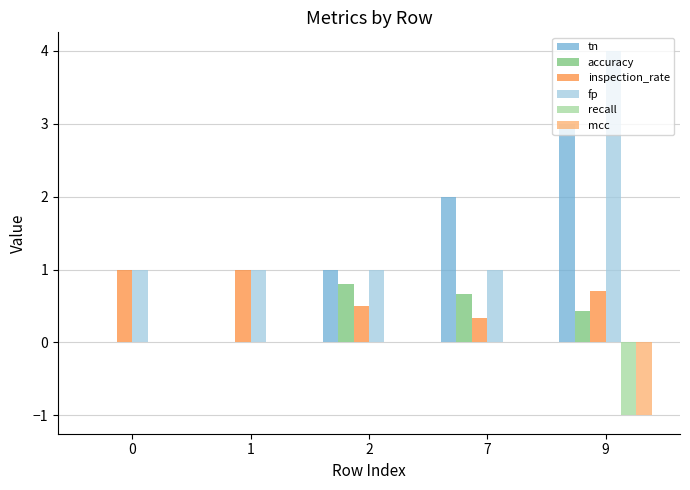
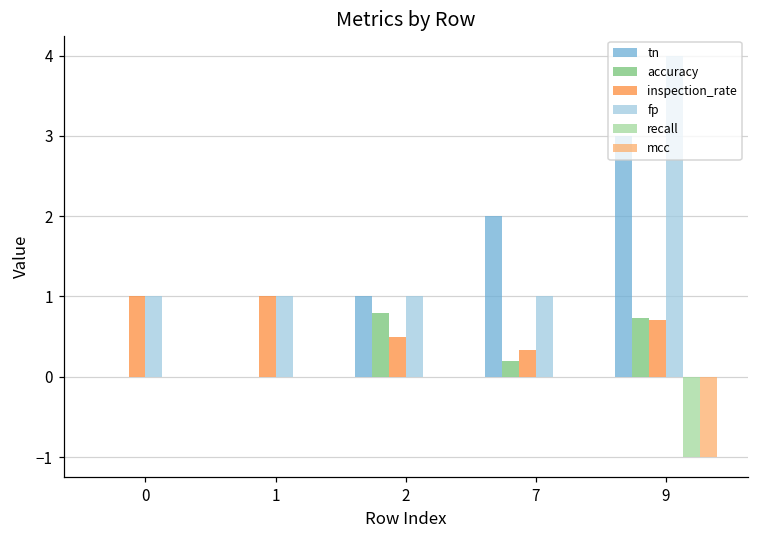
accuracy, 7: 0.7 -> 0.2
accuracy, 9: 0.4 -> 0.7
